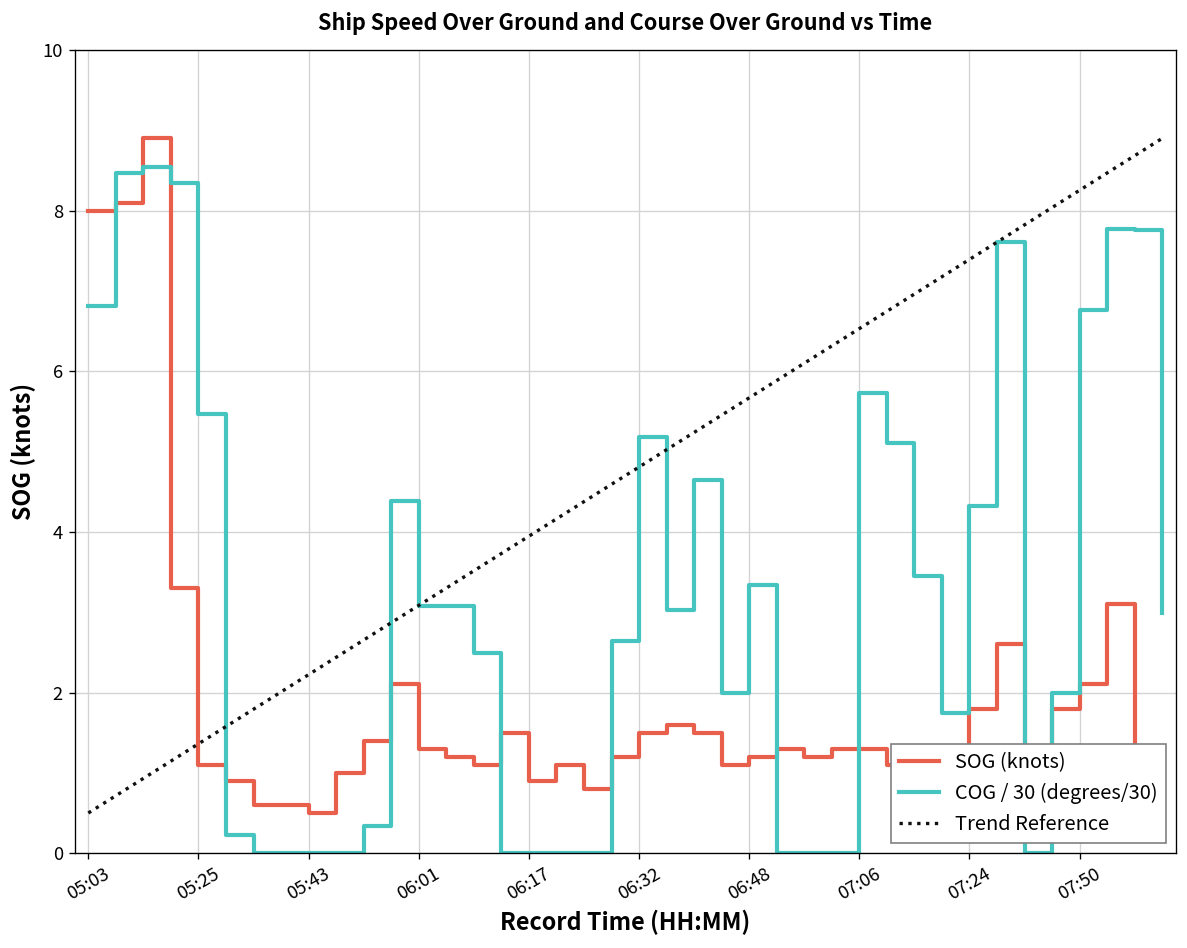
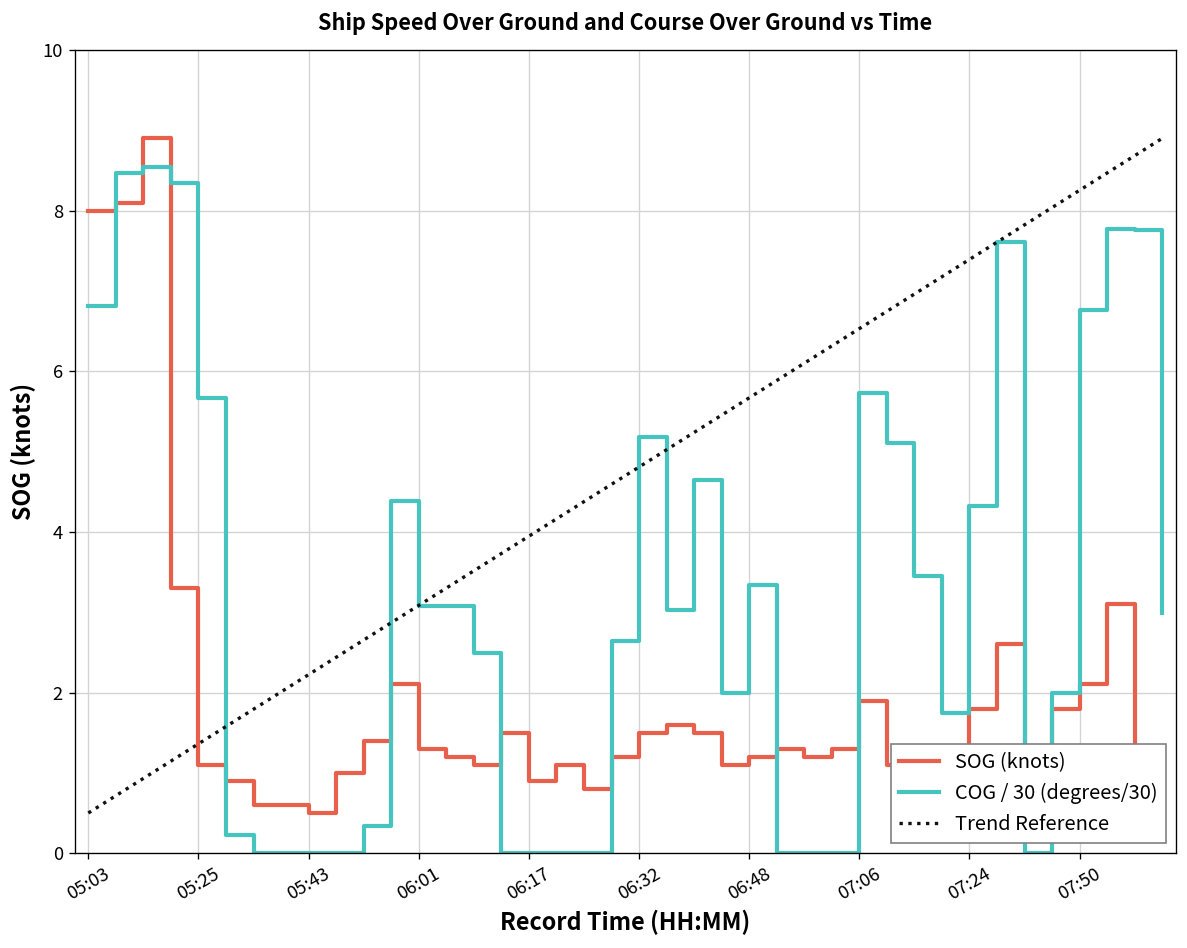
COG / 30 (degrees/30), 05:25: 5.5 -> 5.7
SOG (knots), 07:06: 1.3 -> 1.9
